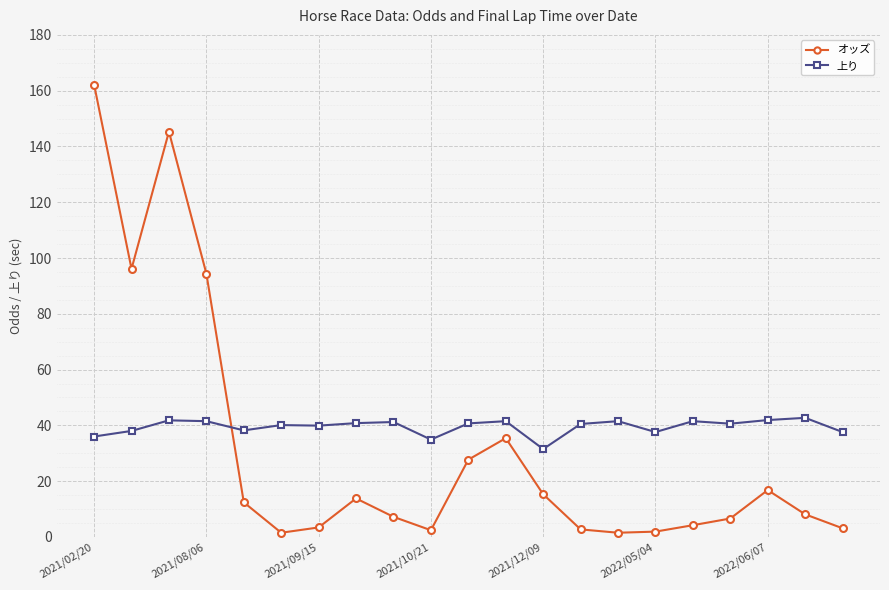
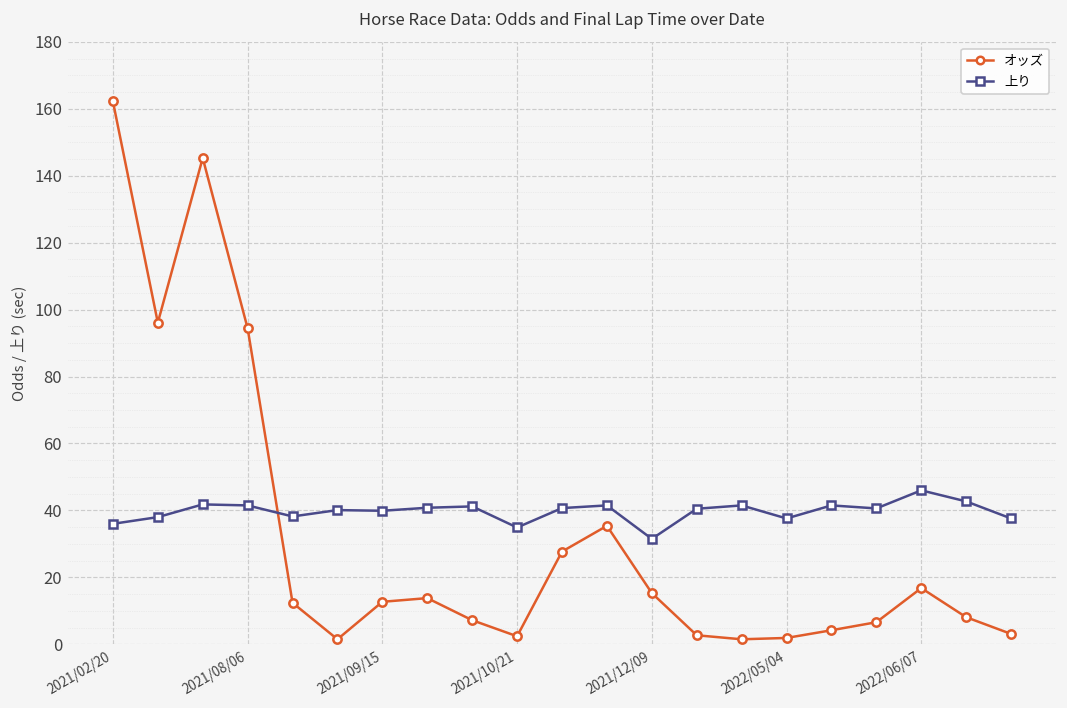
オッズ, 2021/09/15: 3 -> 13
上り, 2022/06/07: 42 -> 46
